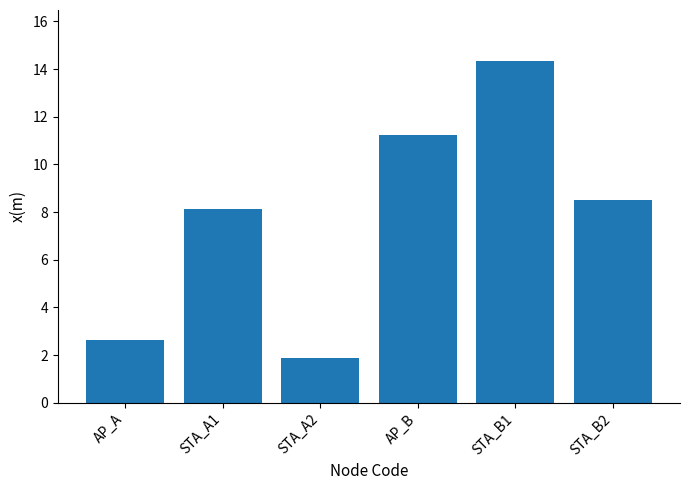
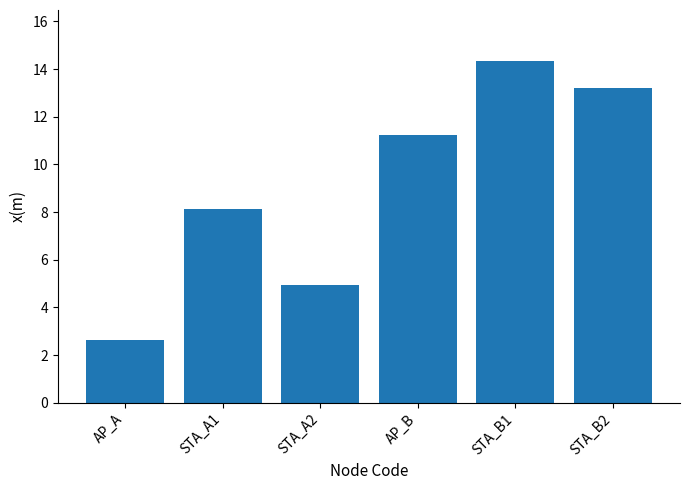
STA_A2: 1.9 -> 4.9
STA_B2: 8.5 -> 13.2
